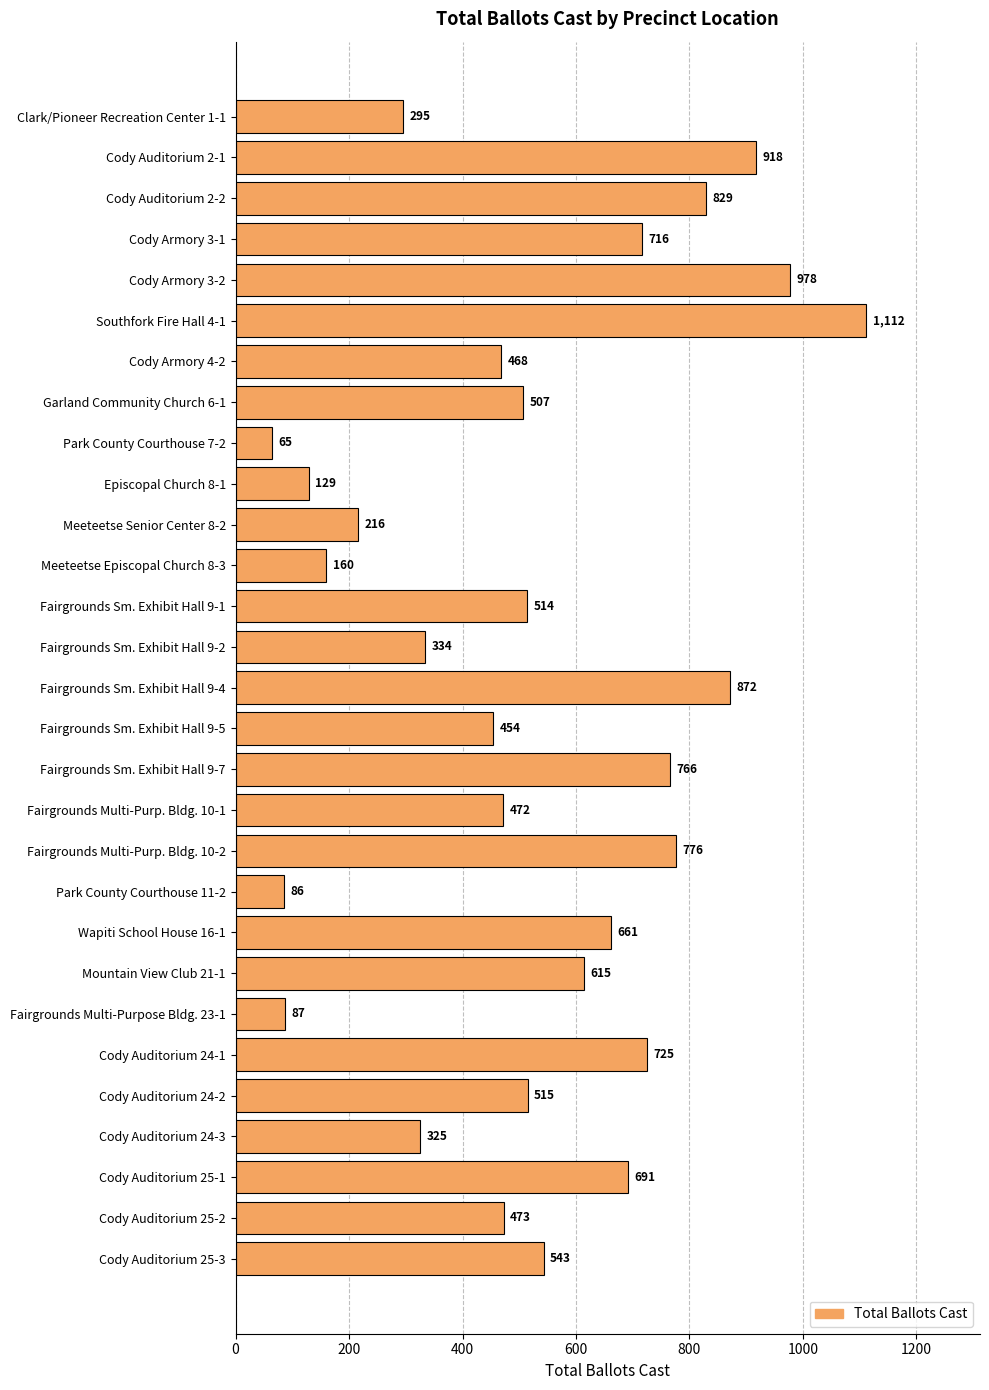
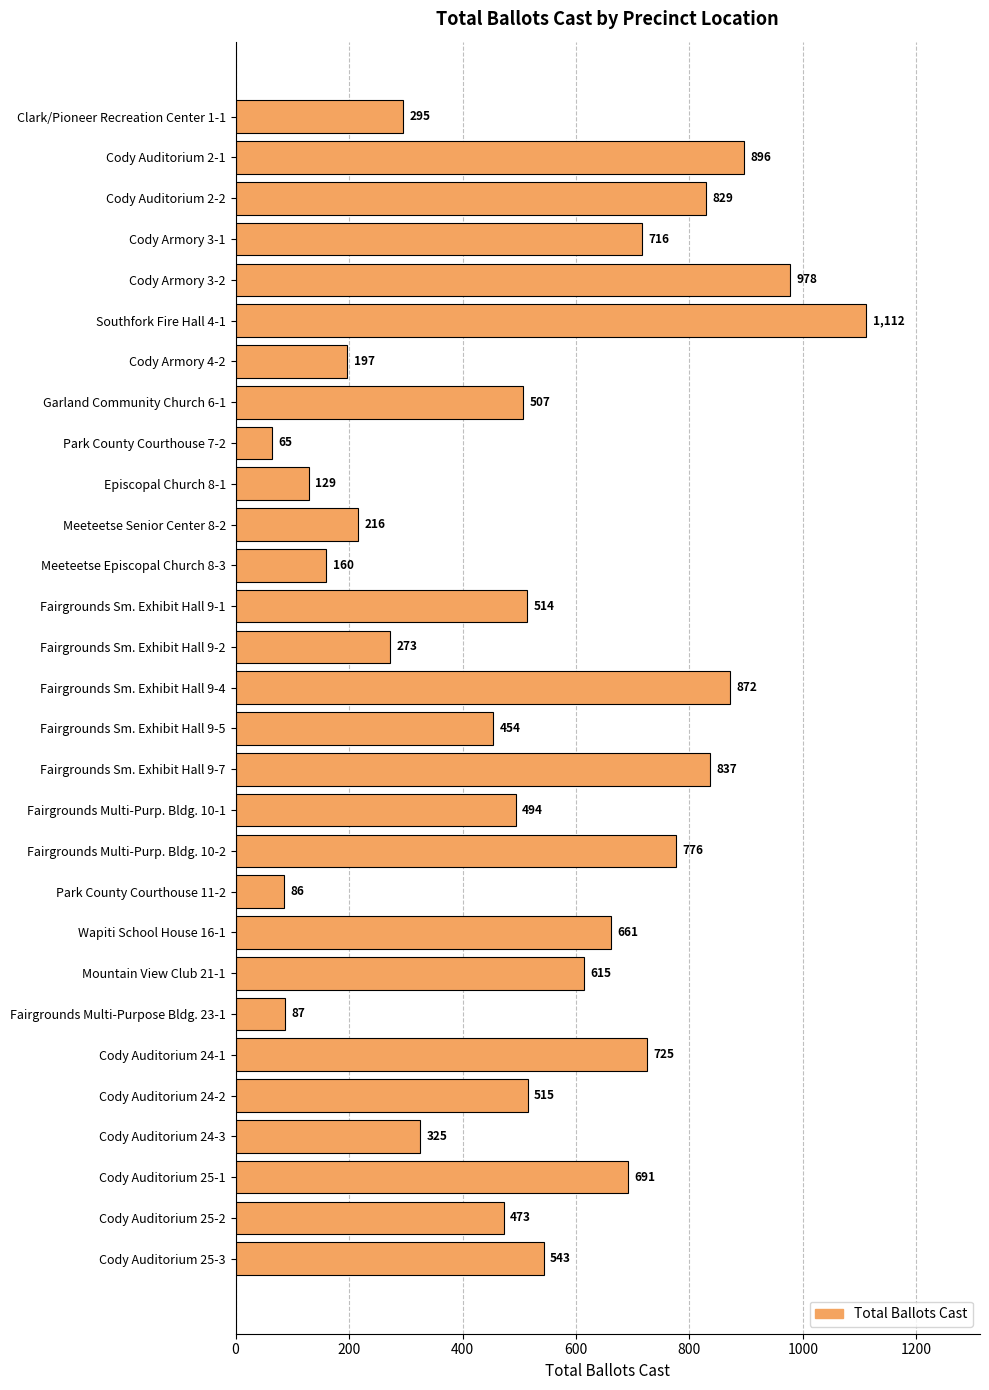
Cody Auditorium 2-1: 918 -> 896
Cody Armory 4-2: 468 -> 197
Fairgrounds Sm. Exhibit Hall 9-2: 334 -> 273
Fairgrounds Sm. Exhibit Hall 9-7: 766 -> 837
Fairgrounds Multi-Purp. Bldg. 10-1: 472 -> 494
